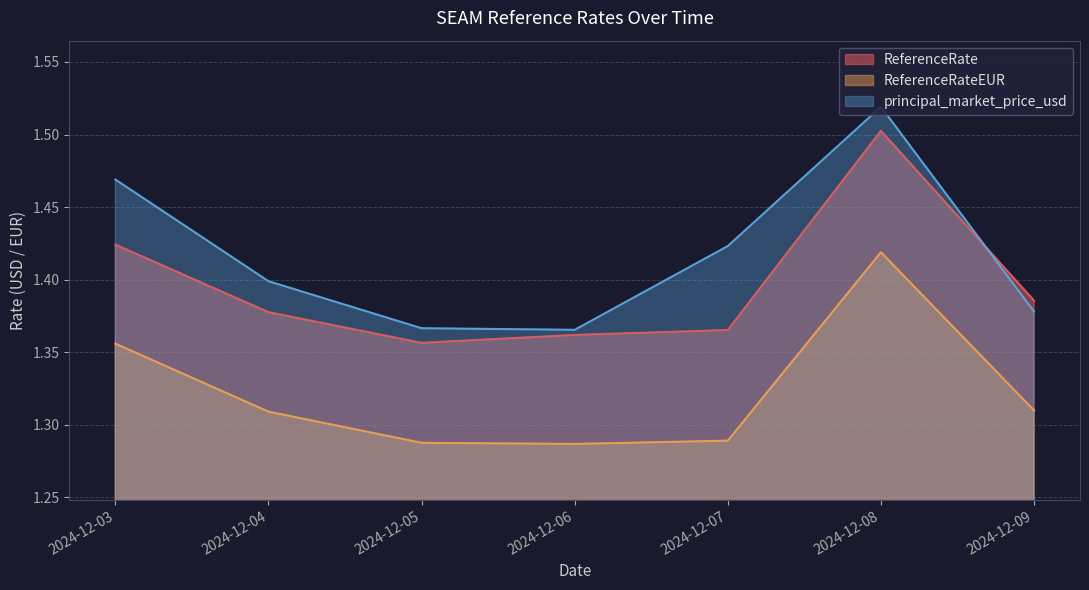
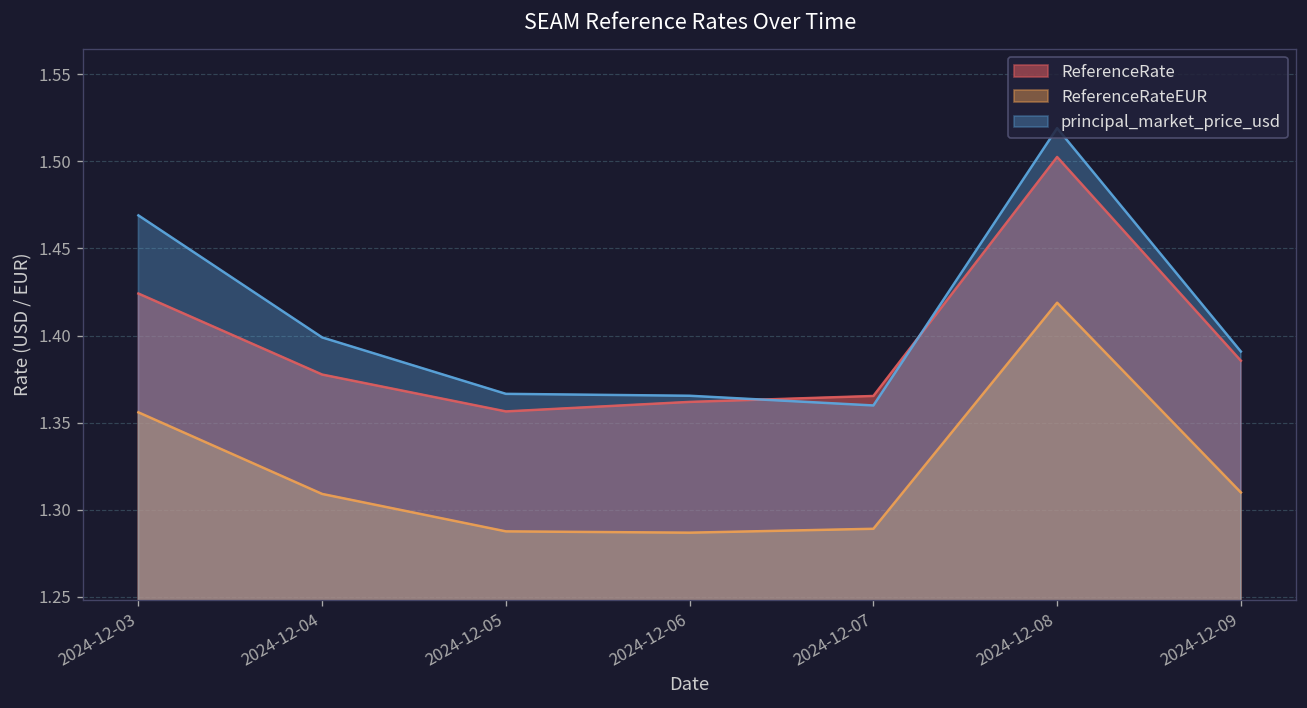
principal_market_price_usd, 2024-12-07: 1.423 -> 1.360
principal_market_price_usd, 2024-12-09: 1.378 -> 1.391
